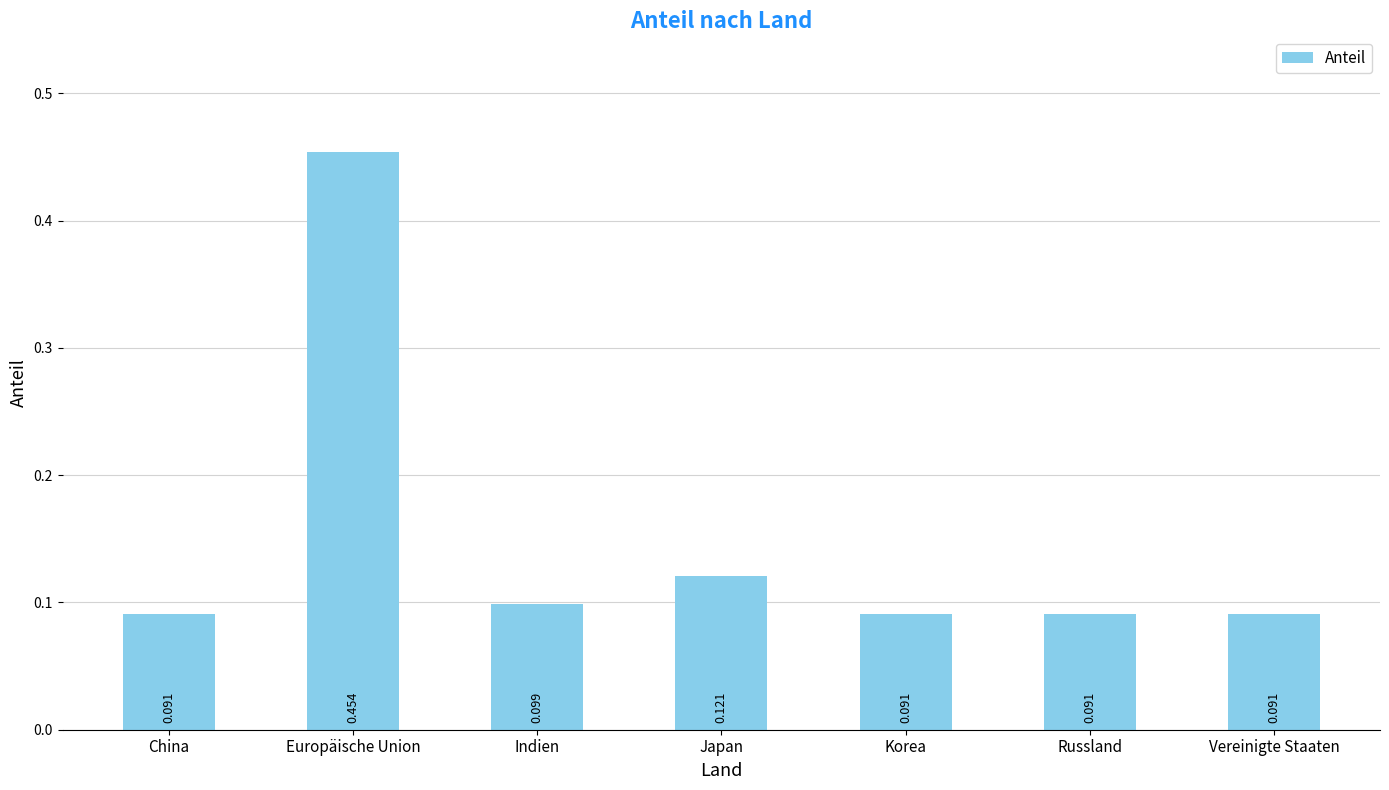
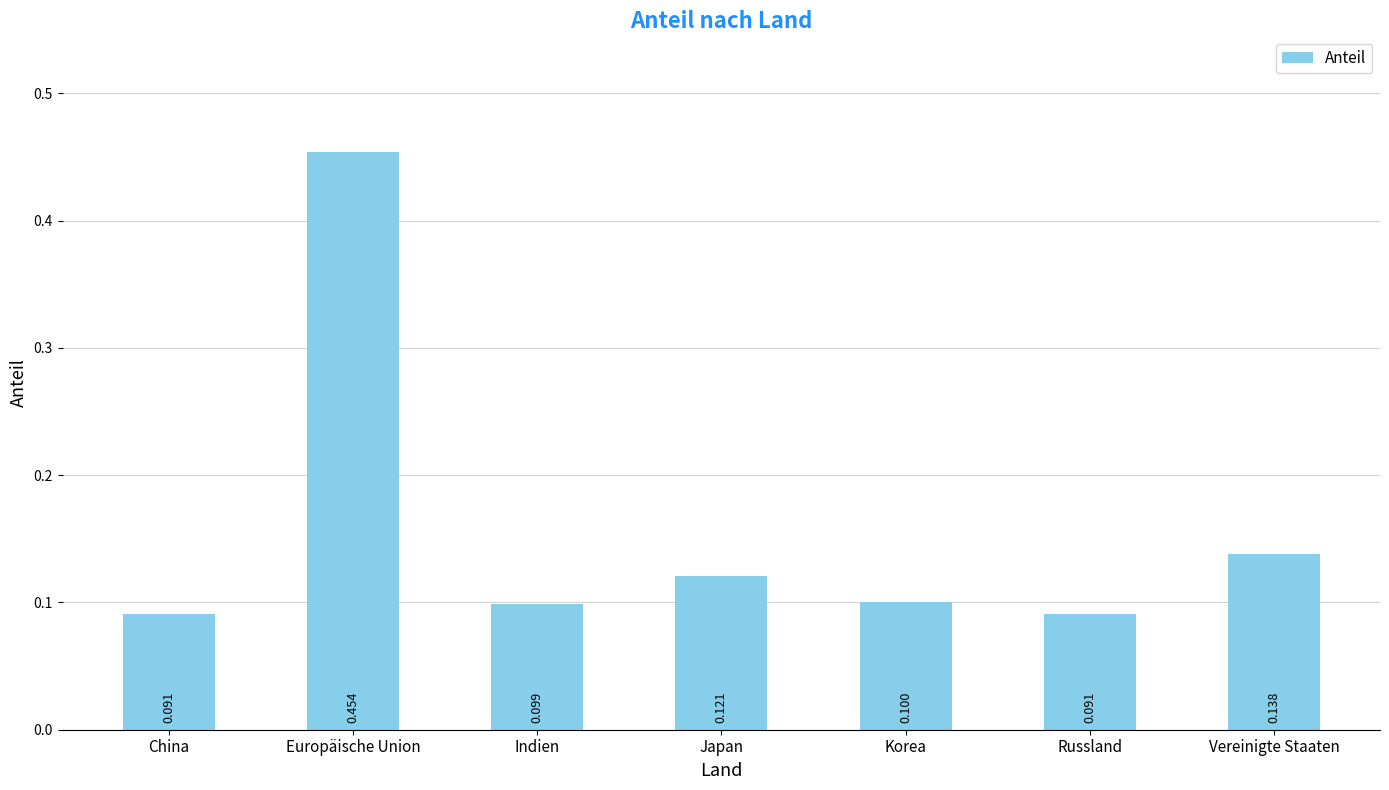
Korea: 0.091 -> 0.100
Vereinigte Staaten: 0.091 -> 0.138
